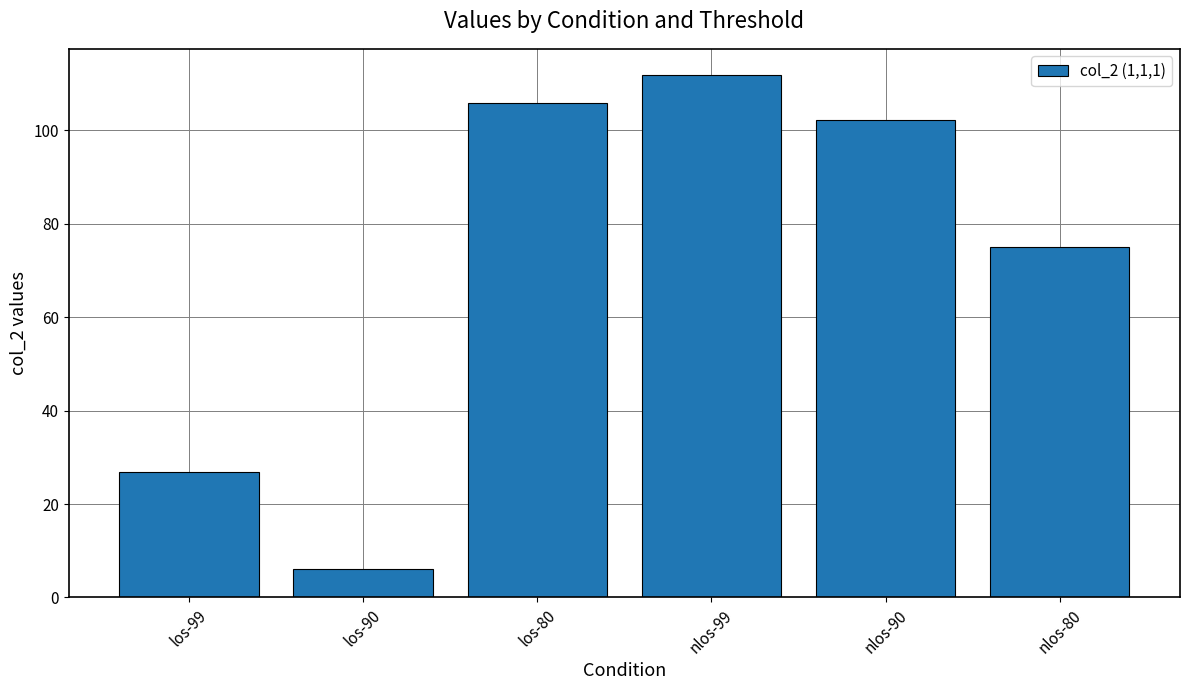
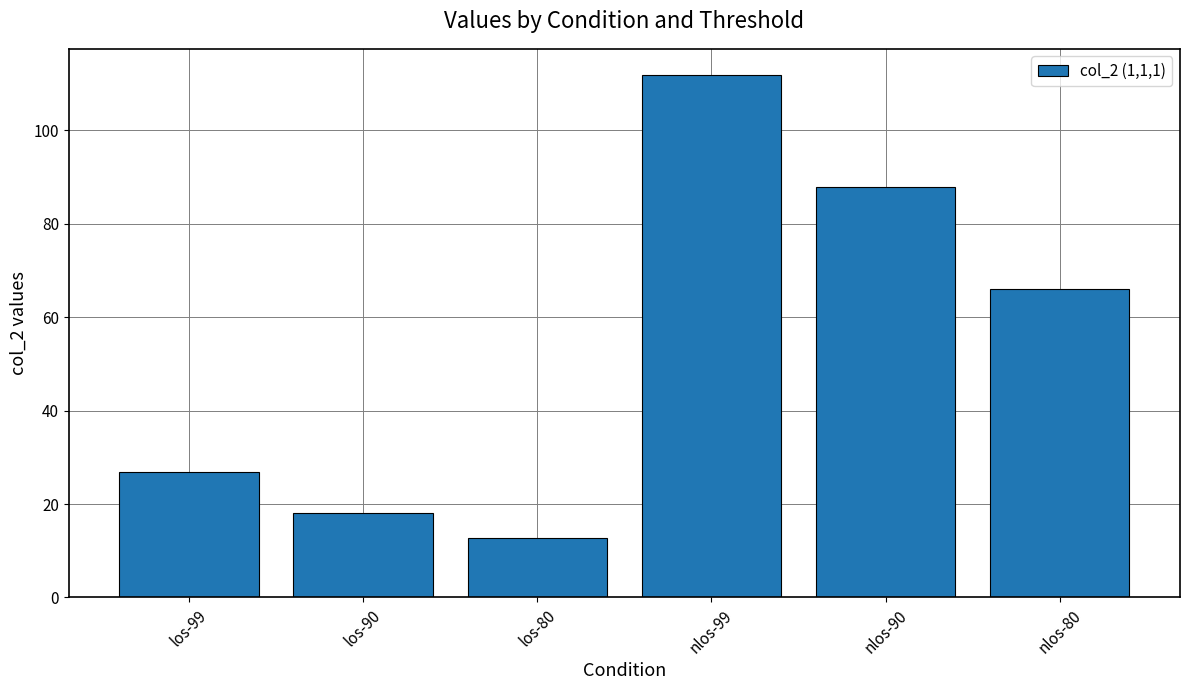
los-90: 6 -> 18
los-80: 106 -> 13
nlos-90: 102 -> 88
nlos-80: 75 -> 66
